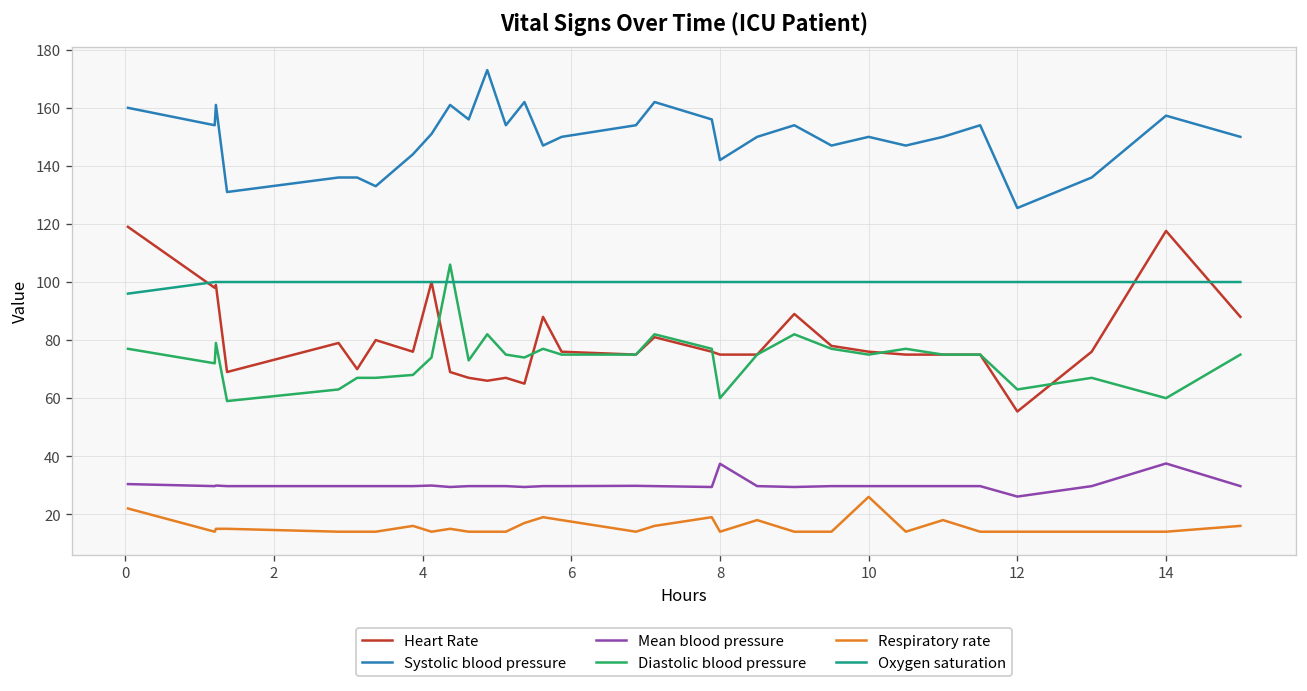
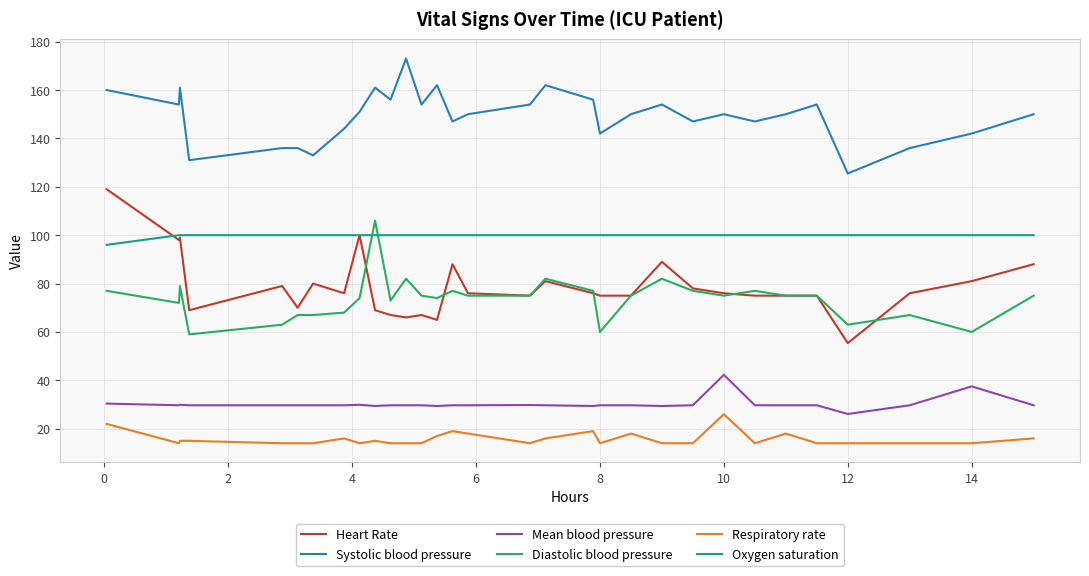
Mean blood pressure, 8: 37 -> 30
Mean blood pressure, 10: 30 -> 42
Heart Rate, 14: 118 -> 81
Systolic blood pressure, 14: 157 -> 142
